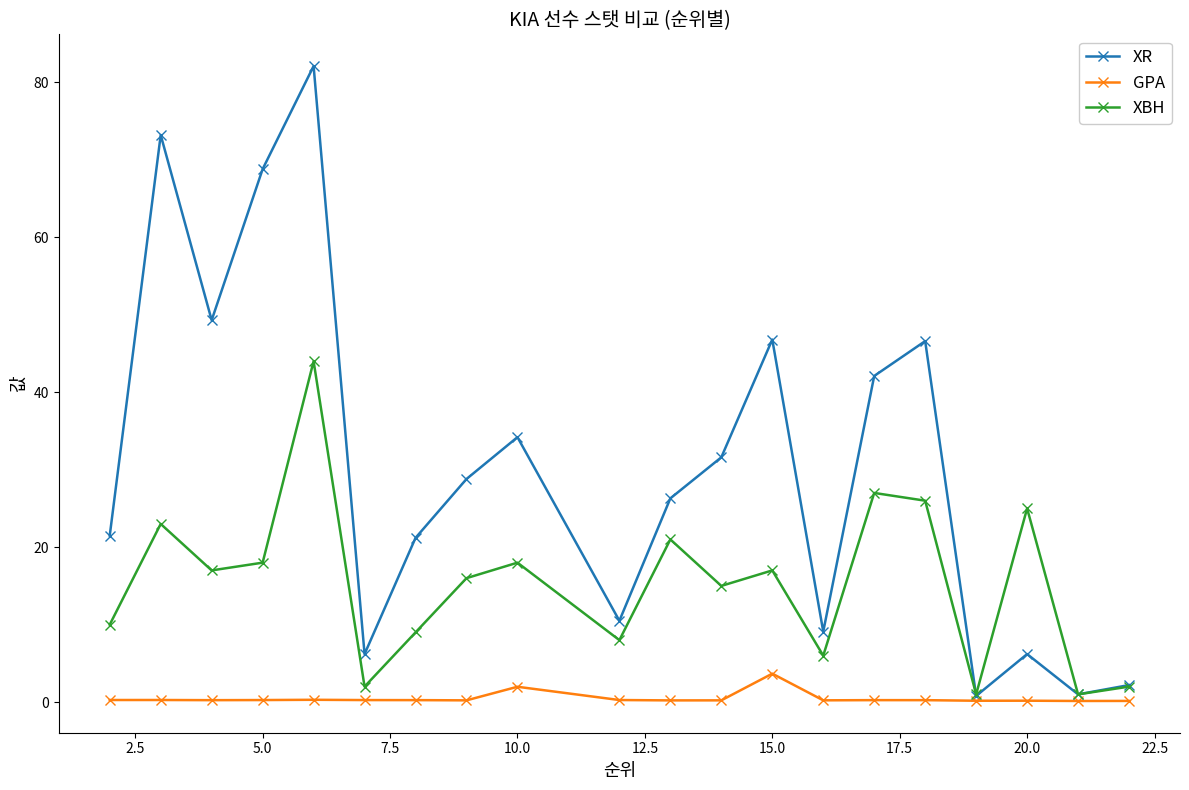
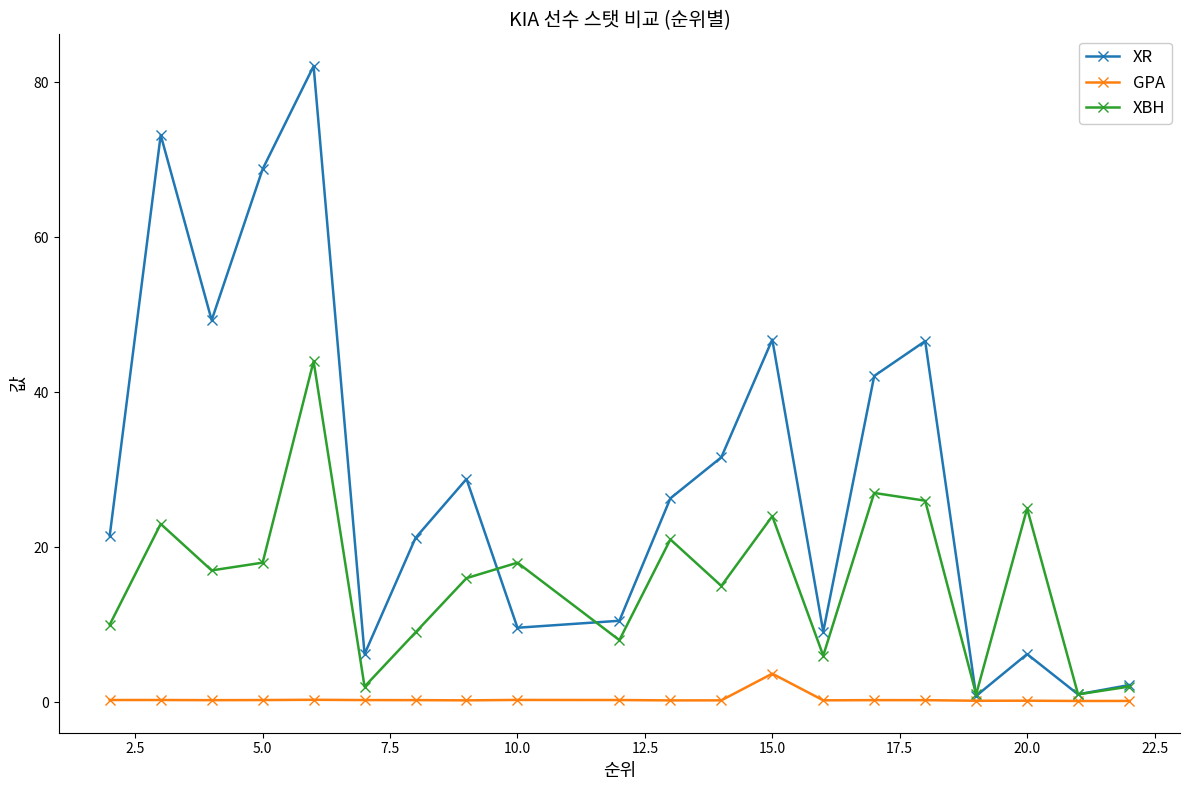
XR, 10.0: 34 -> 10
GPA, 10.0: 2 -> 0
XBH, 15.0: 17 -> 24
